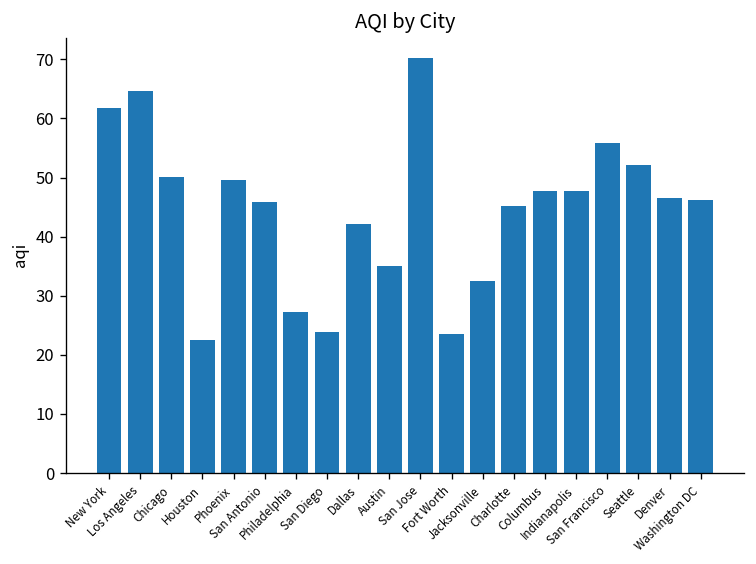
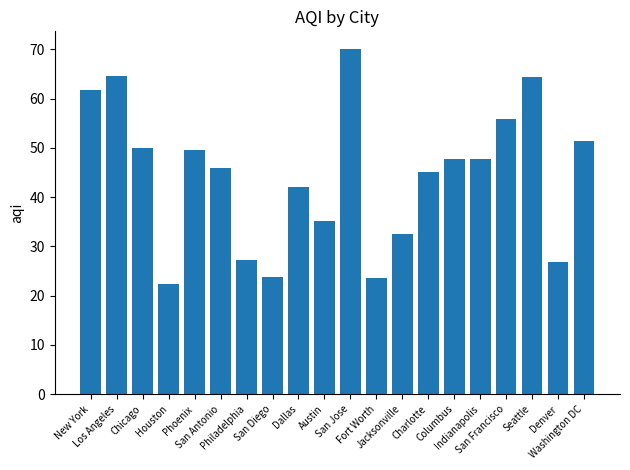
Seattle: 52 -> 64
Denver: 47 -> 27
Washington DC: 46 -> 51
